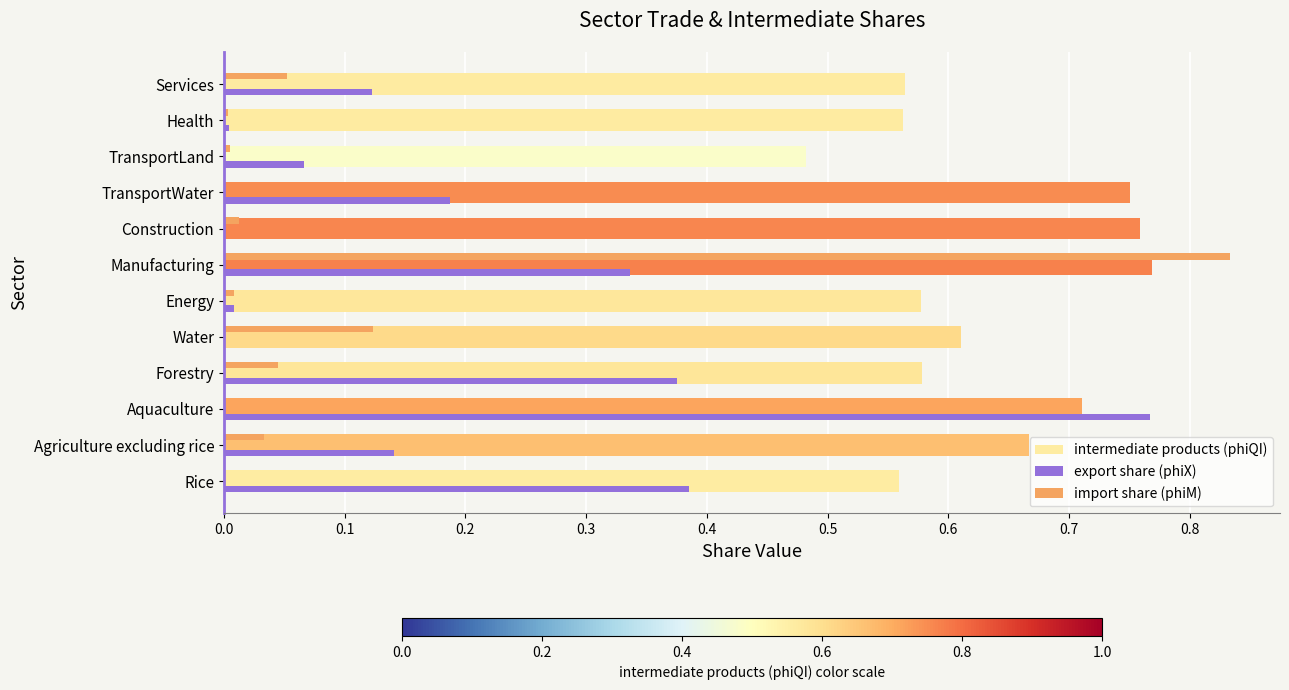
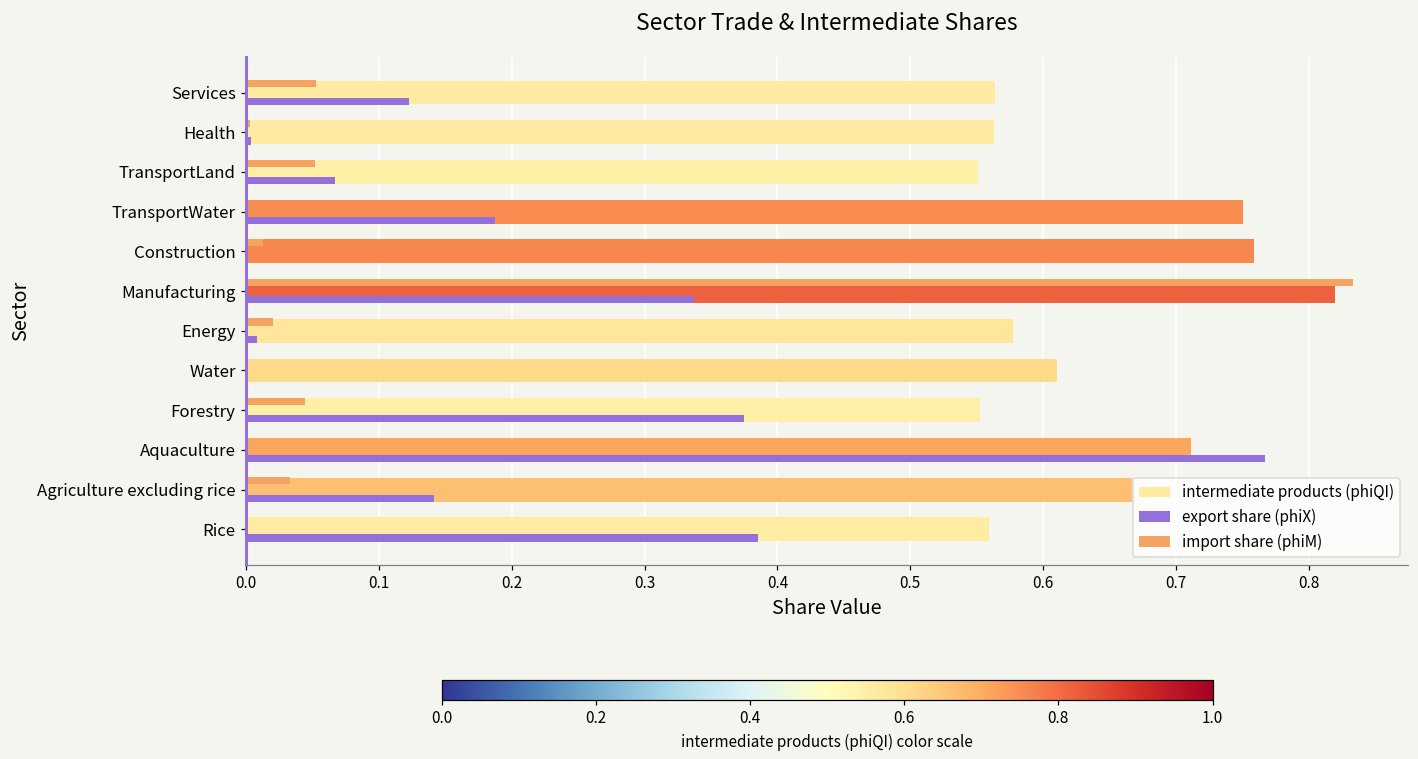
import share (phiM), TransportLand: 0.005 -> 0.051
intermediate products (phiQI), TransportLand: 0.483 -> 0.551
intermediate products (phiQI), Manufacturing: 0.768 -> 0.820
import share (phiM), Energy: 0.009 -> 0.020
import share (phiM), Water: 0.123 -> 0.000
intermediate products (phiQI), Forestry: 0.579 -> 0.553
